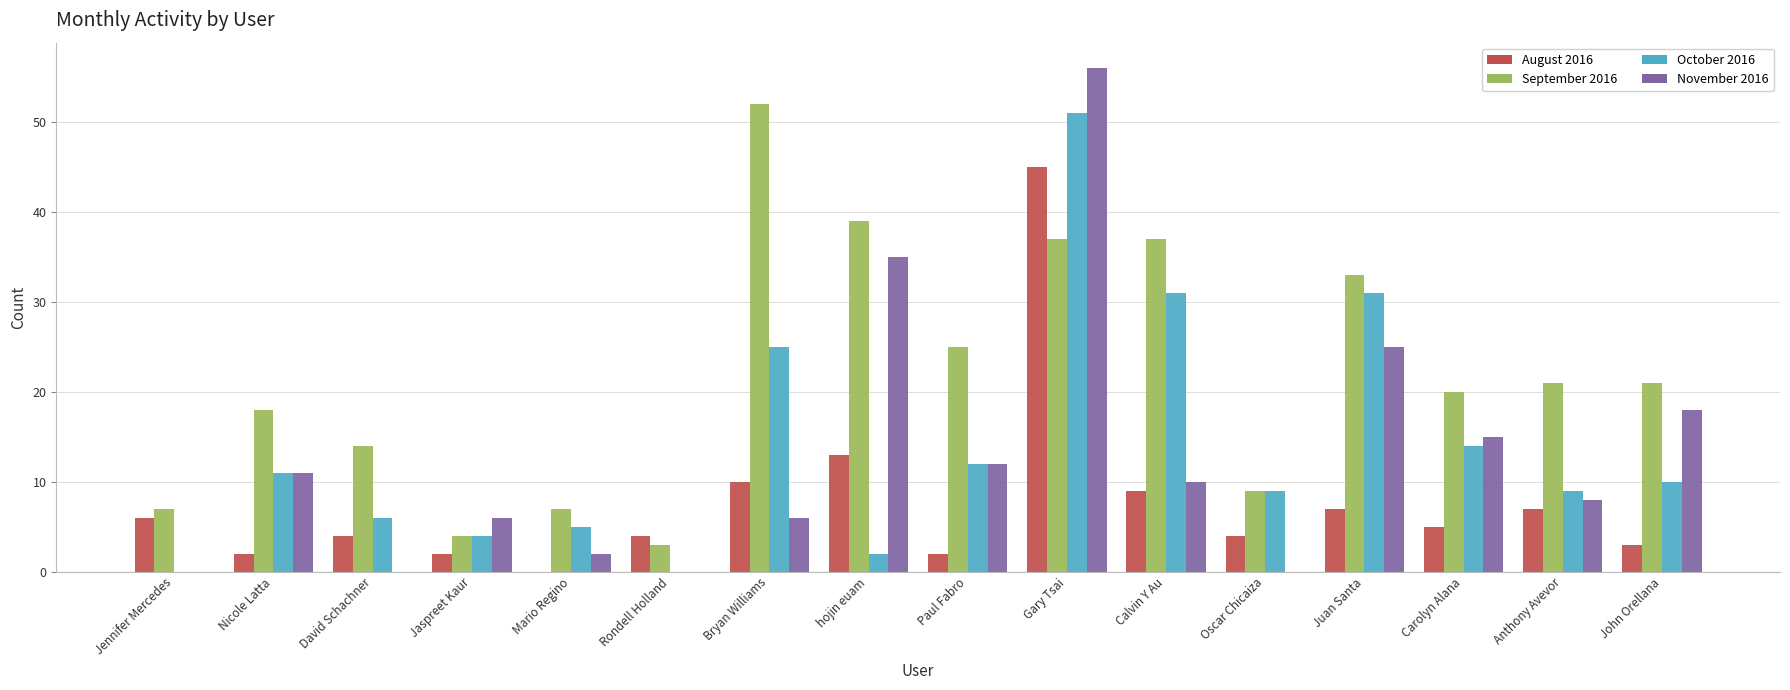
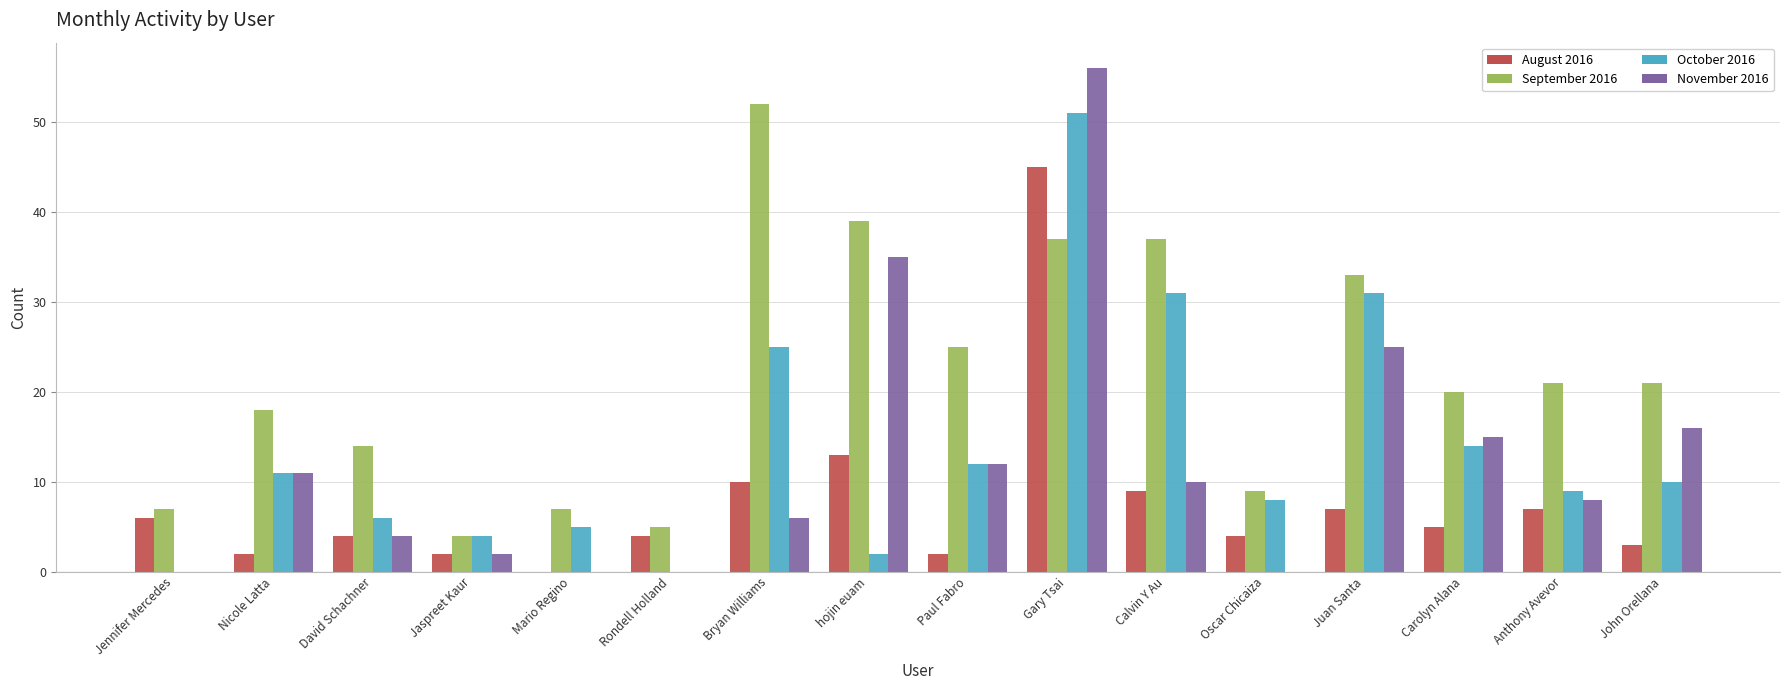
November 2016, David Schachner: 0 -> 4
November 2016, Jaspreet Kaur: 6 -> 2
November 2016, Mario Regino: 2 -> 0
September 2016, Rondell Holland: 3 -> 5
October 2016, Oscar Chicaiza: 9 -> 8
November 2016, John Orellana: 18 -> 16
